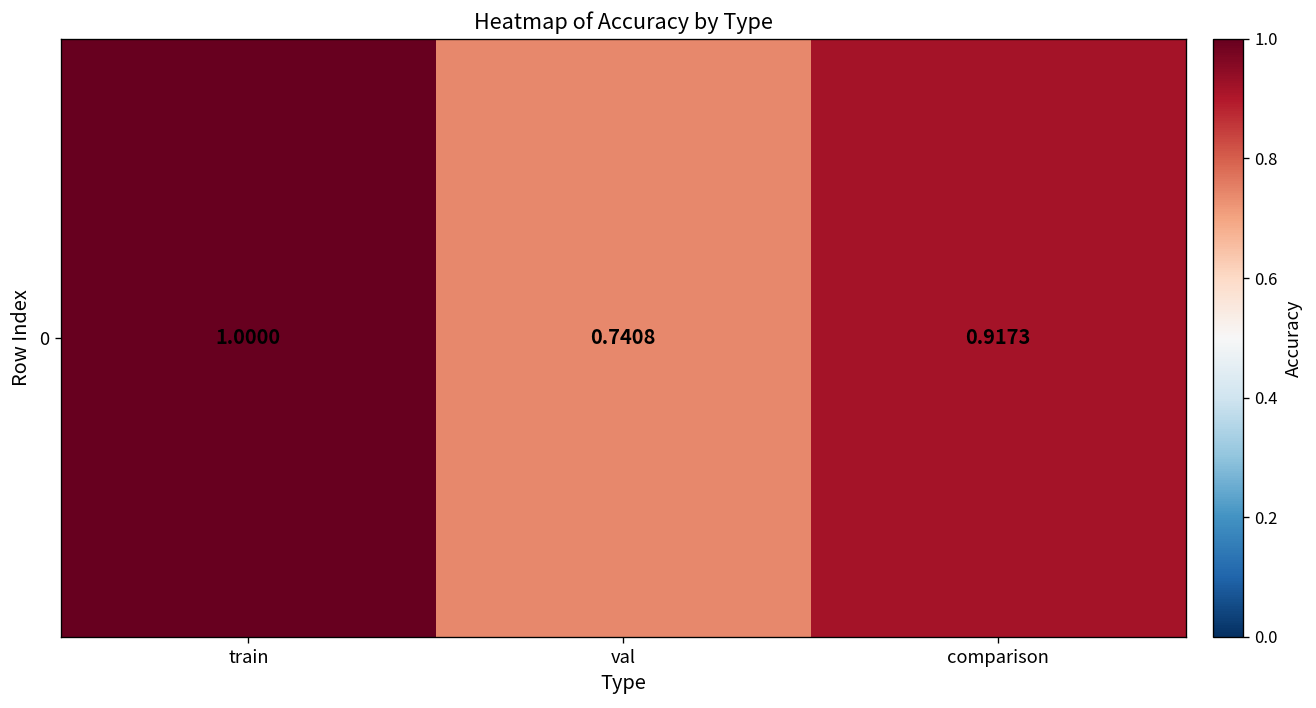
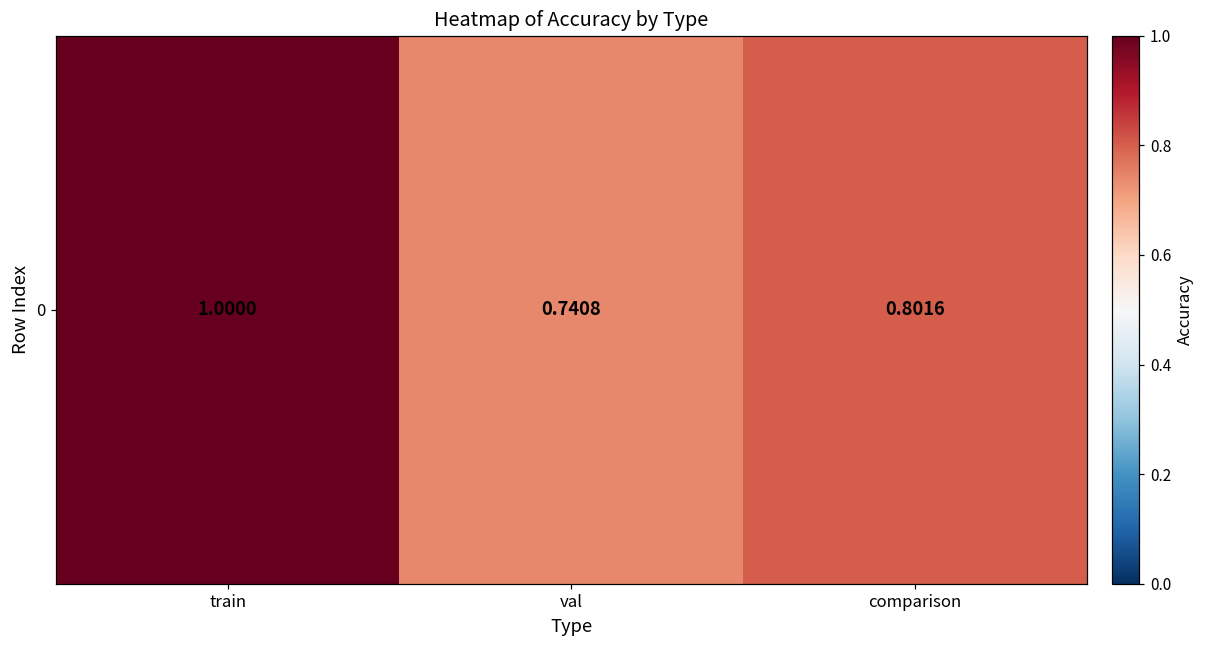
0, comparison: 0.9173 -> 0.8016
